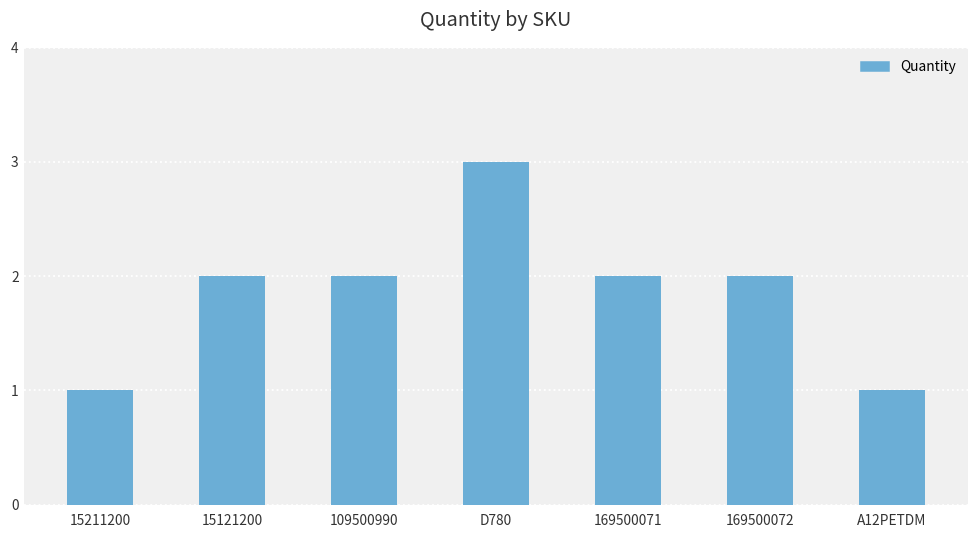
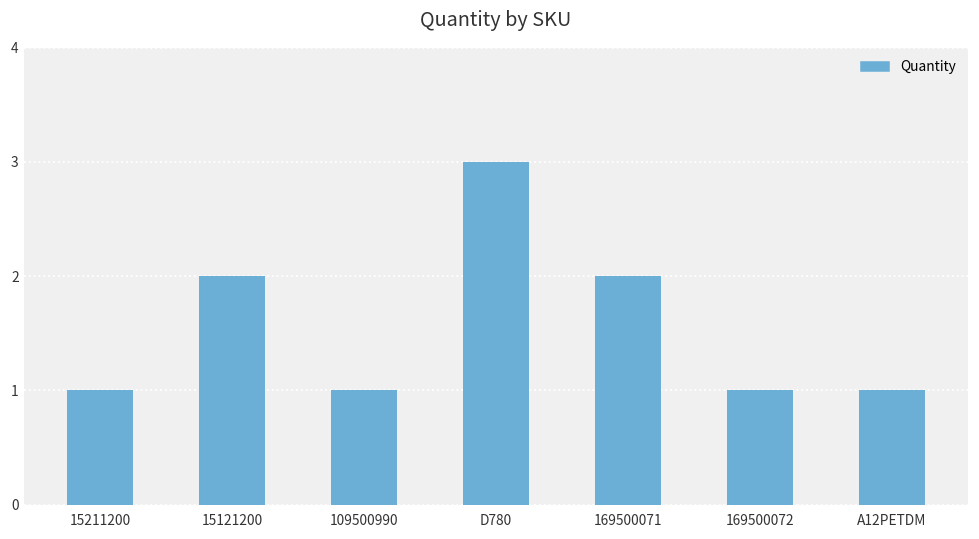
109500990: 2 -> 1
169500072: 2 -> 1
